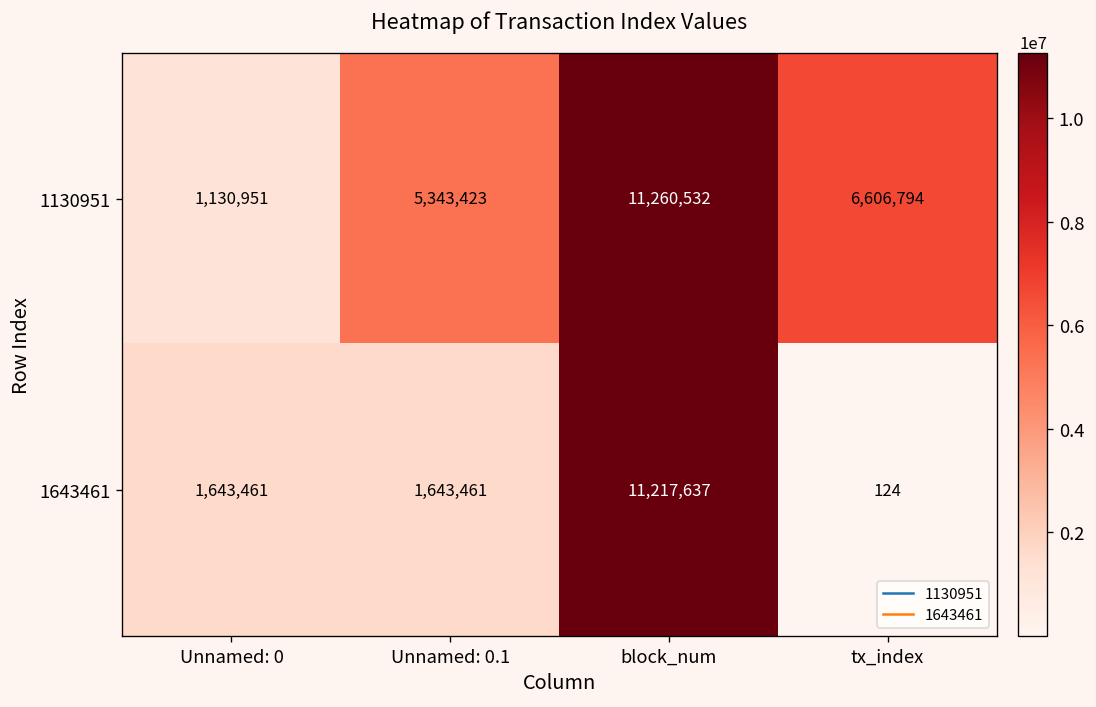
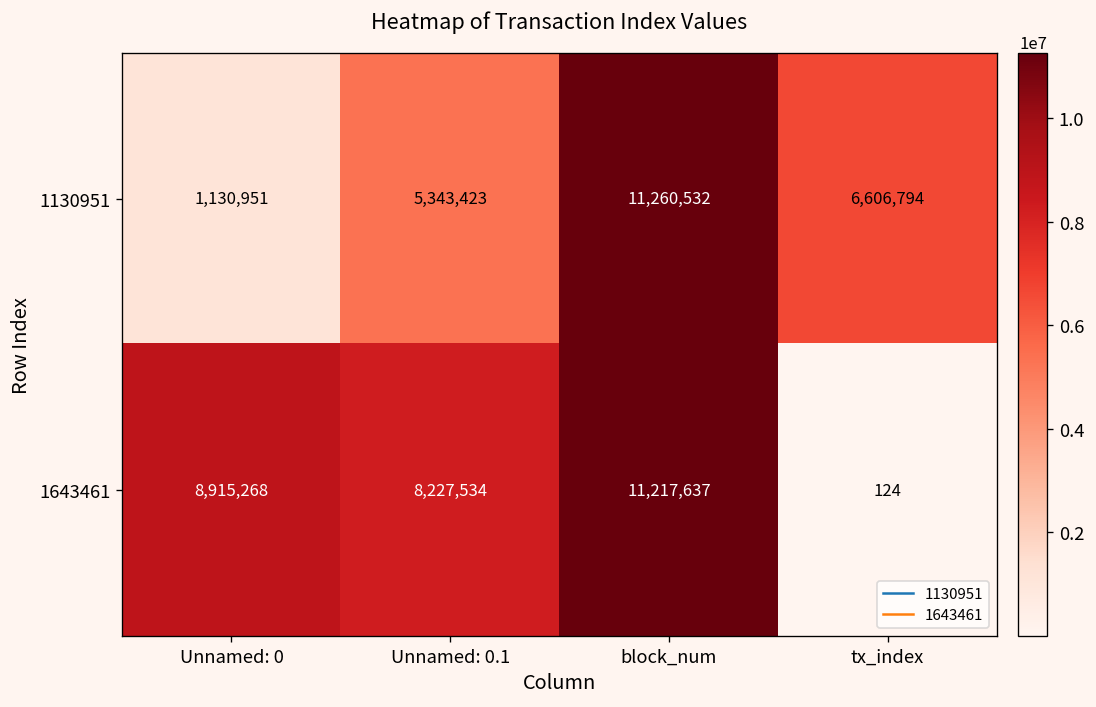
1643461, Unnamed: 0: 1,643,461 -> 8,915,268
1643461, Unnamed: 0.1: 1,643,461 -> 8,227,534
